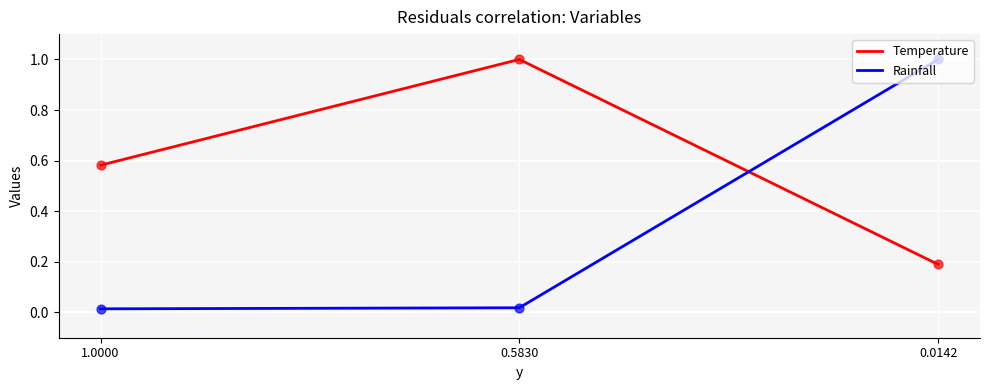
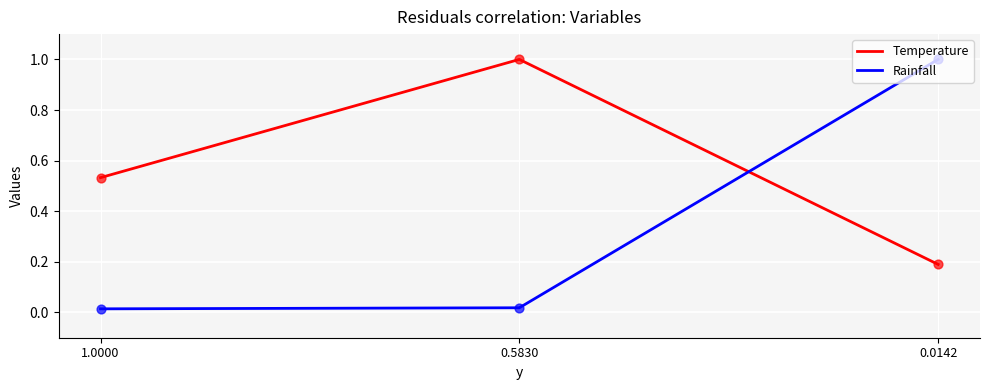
Temperature, 1.0000: 0.58 -> 0.53
